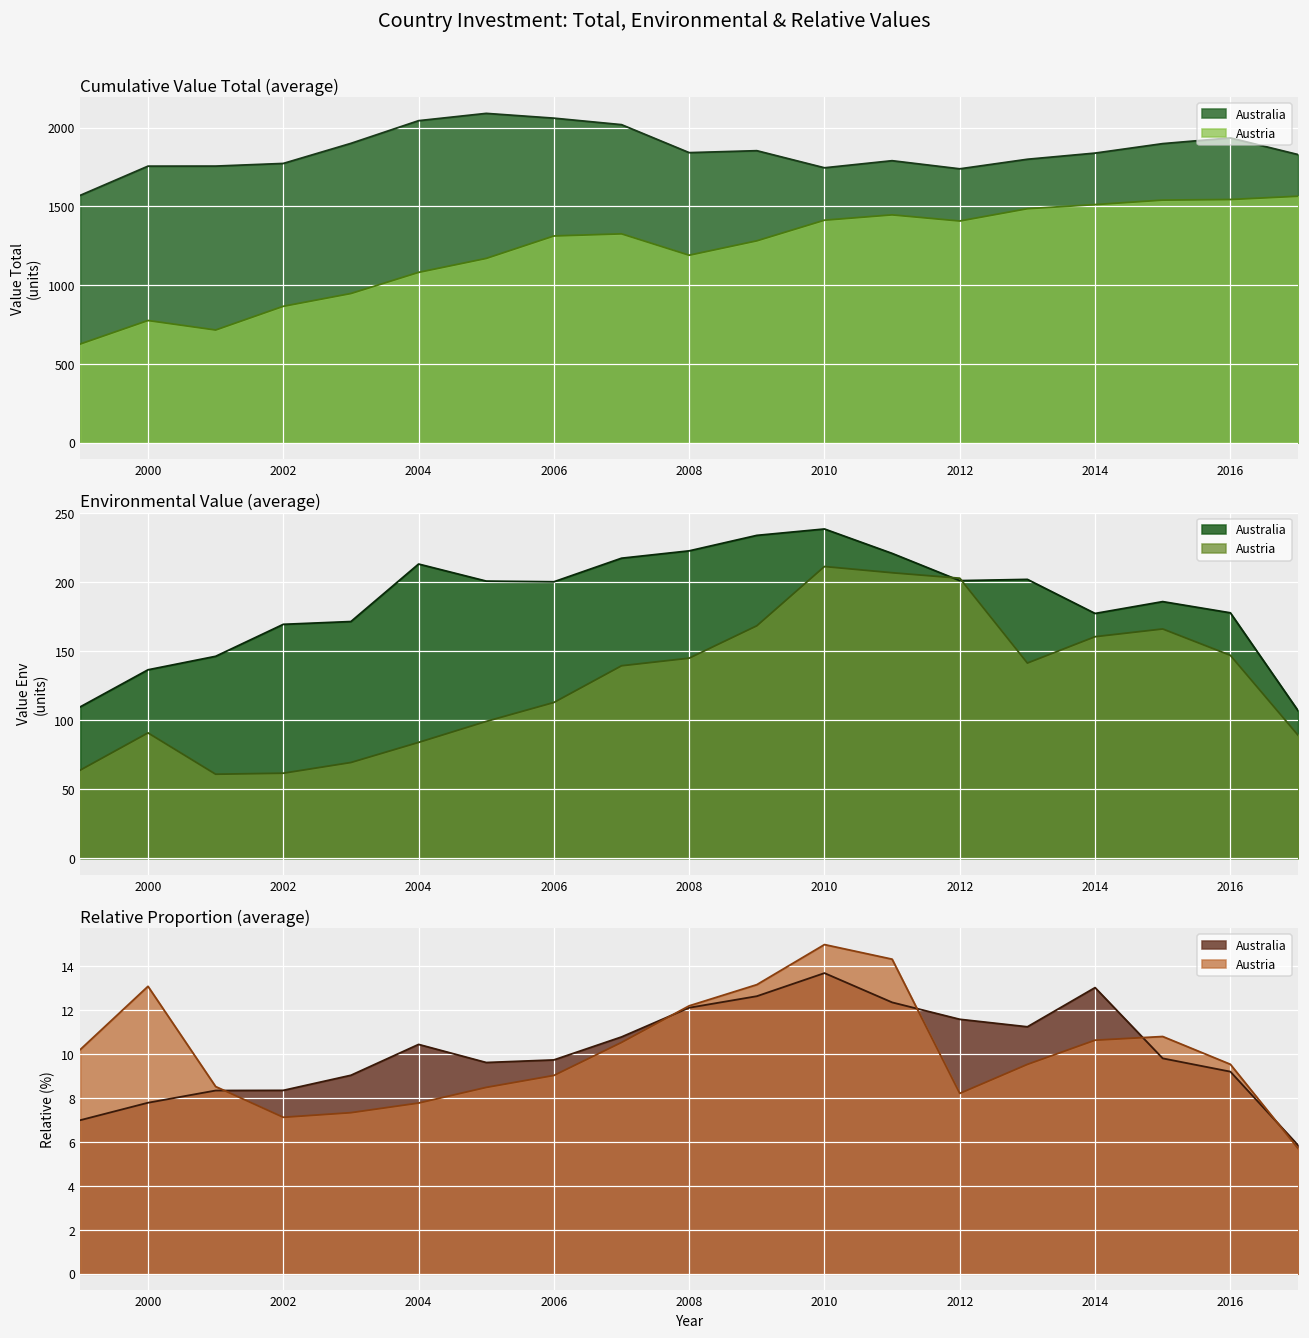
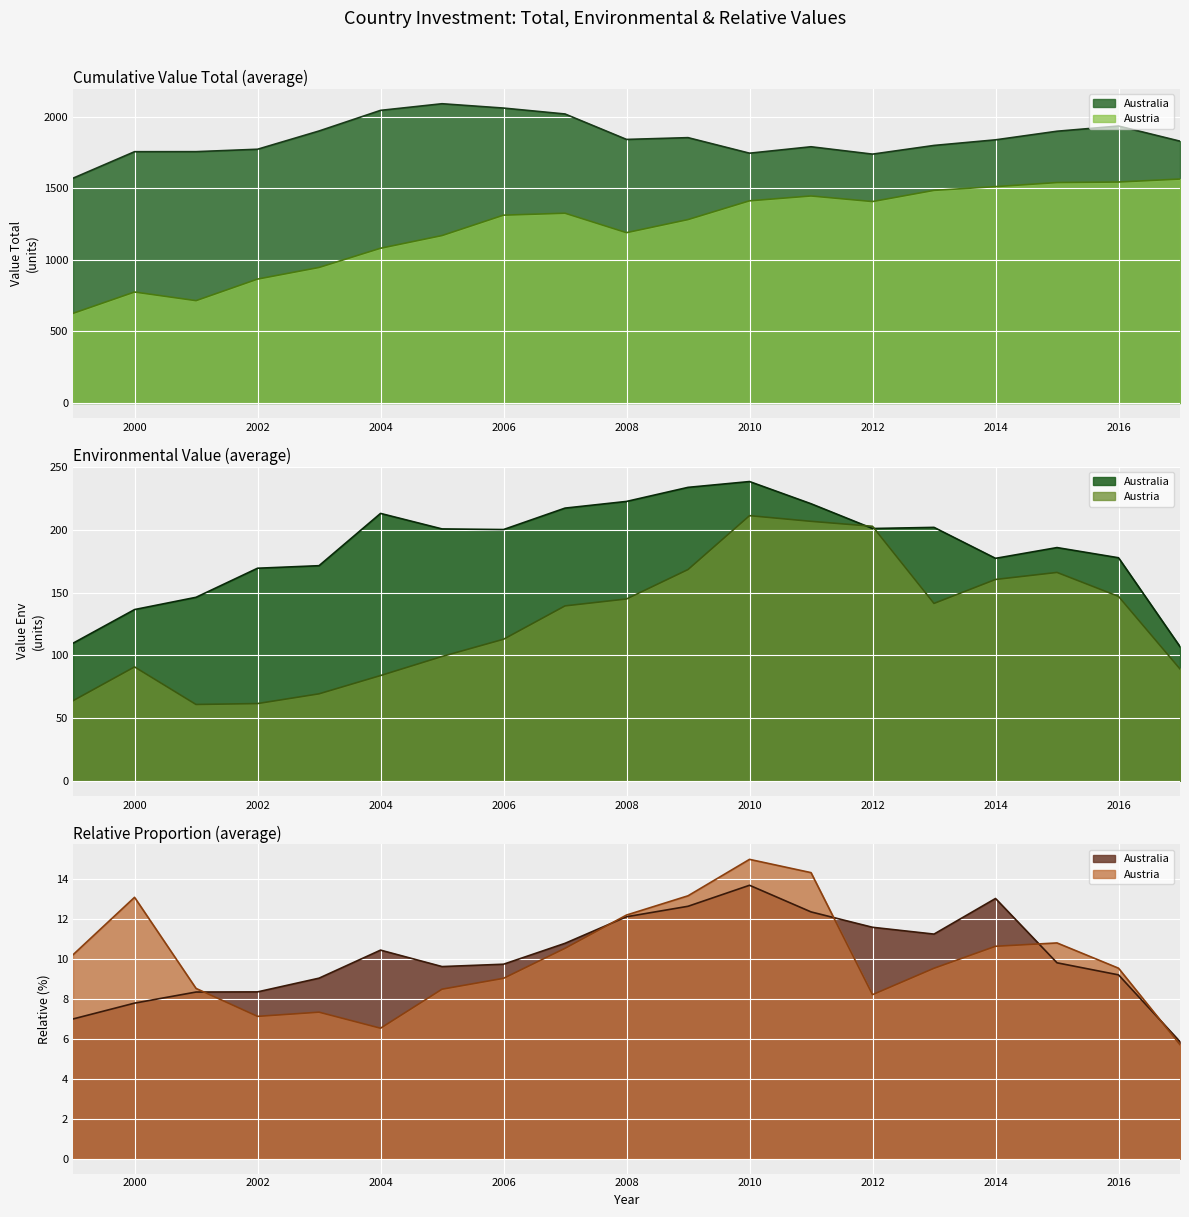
Relative Proportion (average), Austria, 2004: 7.8 -> 6.5
